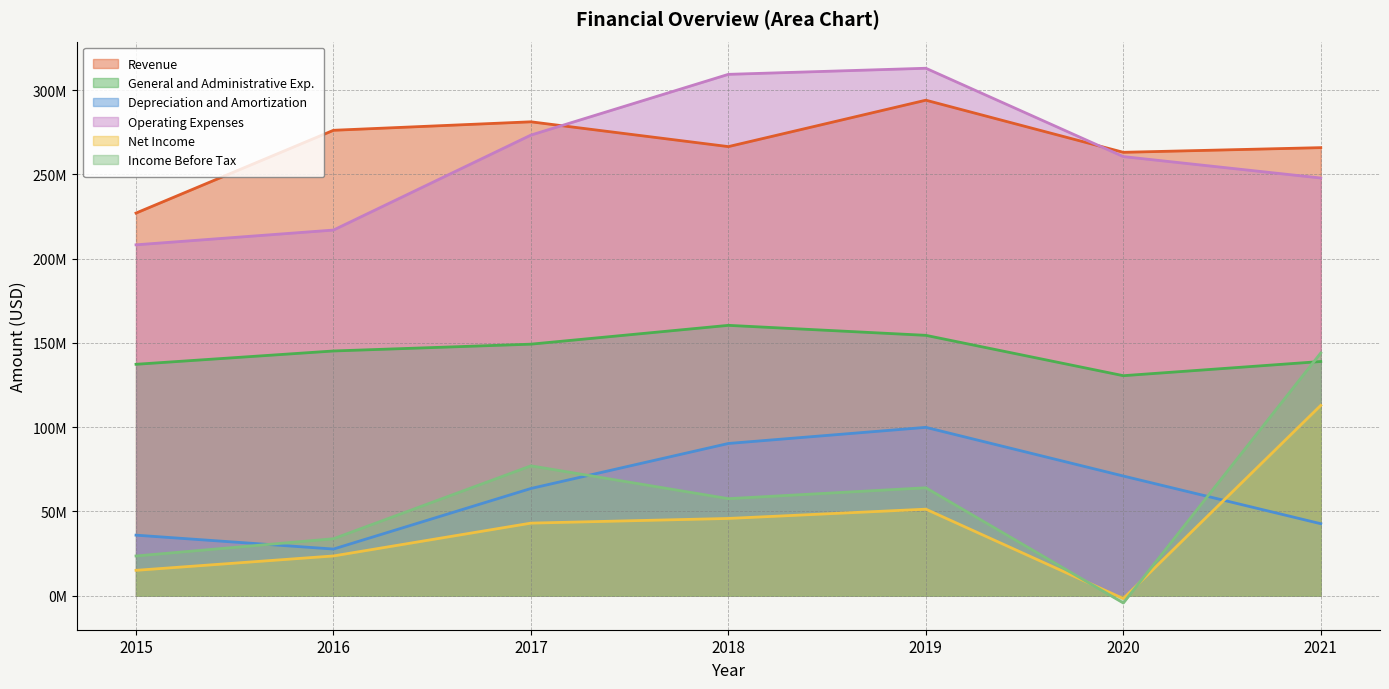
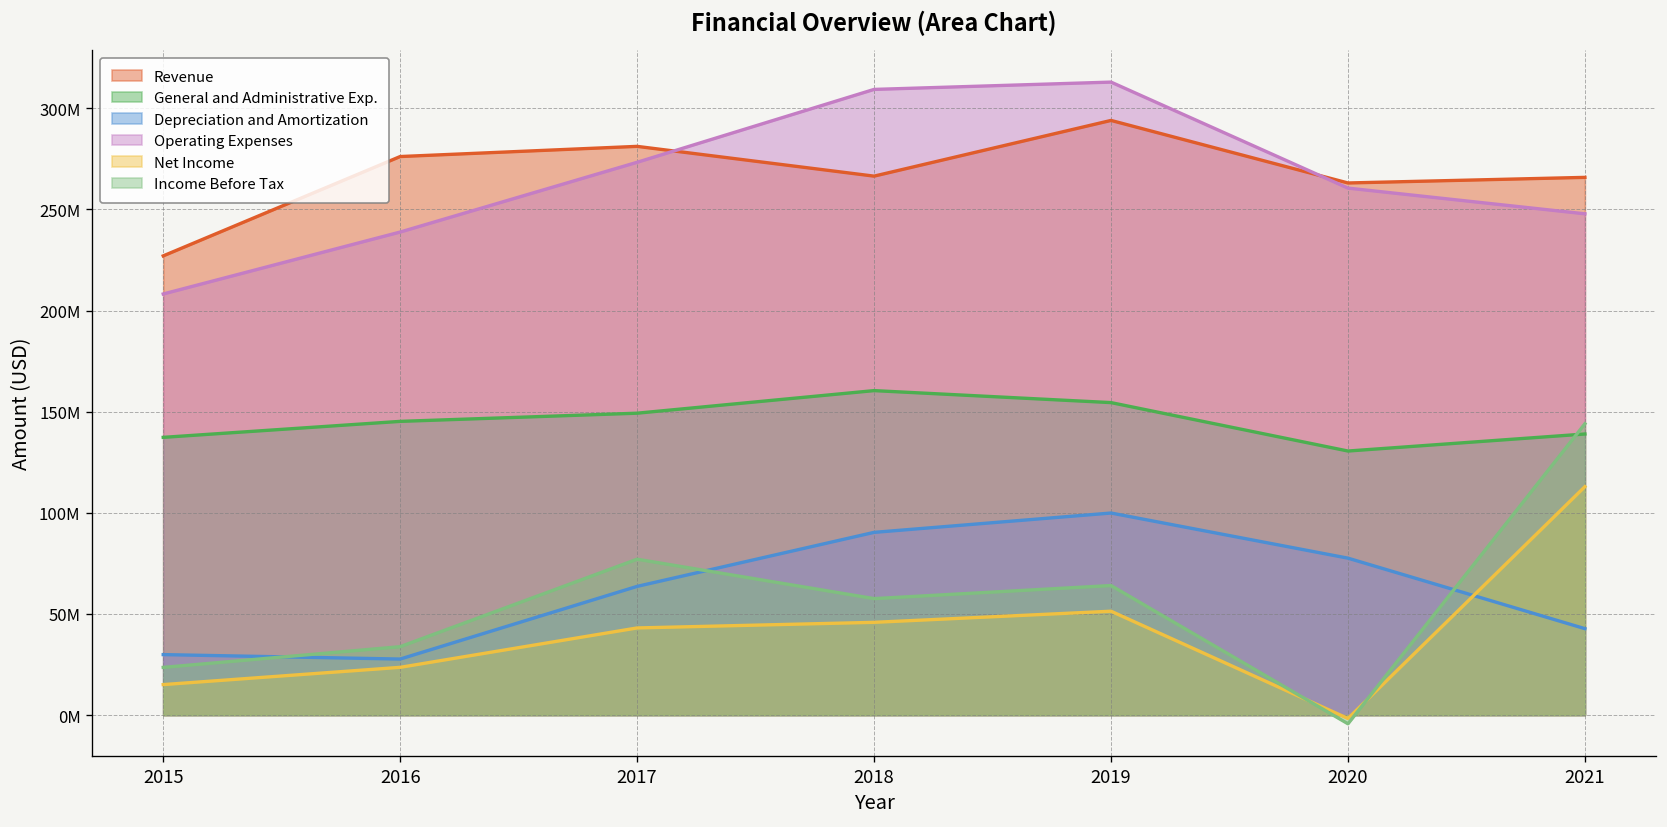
Depreciation and Amortization, 2015: 36000000 -> 30000000
Operating Expenses, 2016: 217000000 -> 239000000
Depreciation and Amortization, 2020: 71000000 -> 78000000
